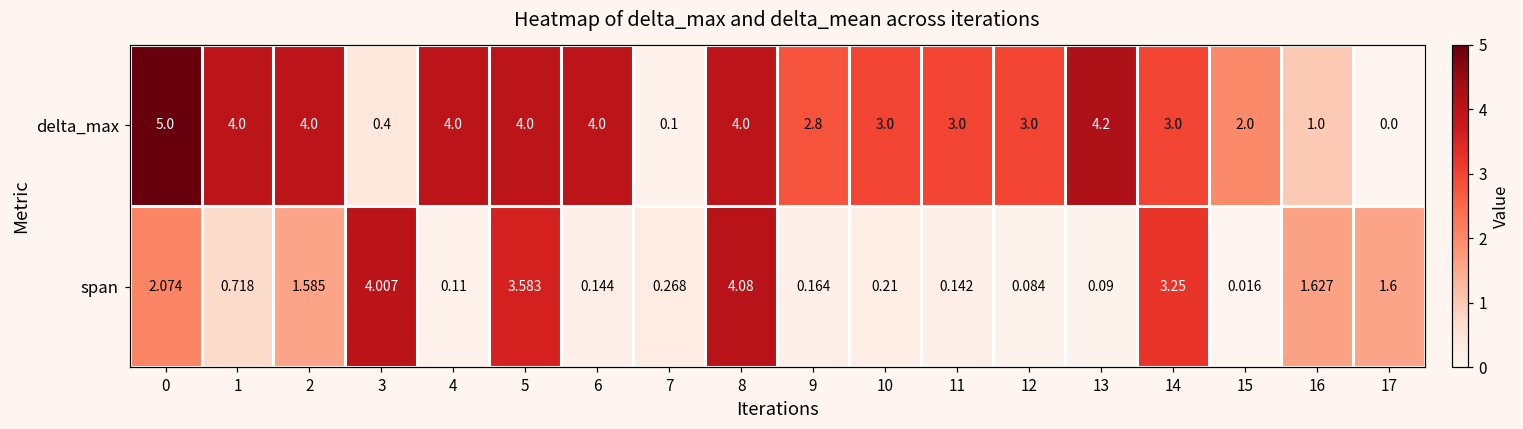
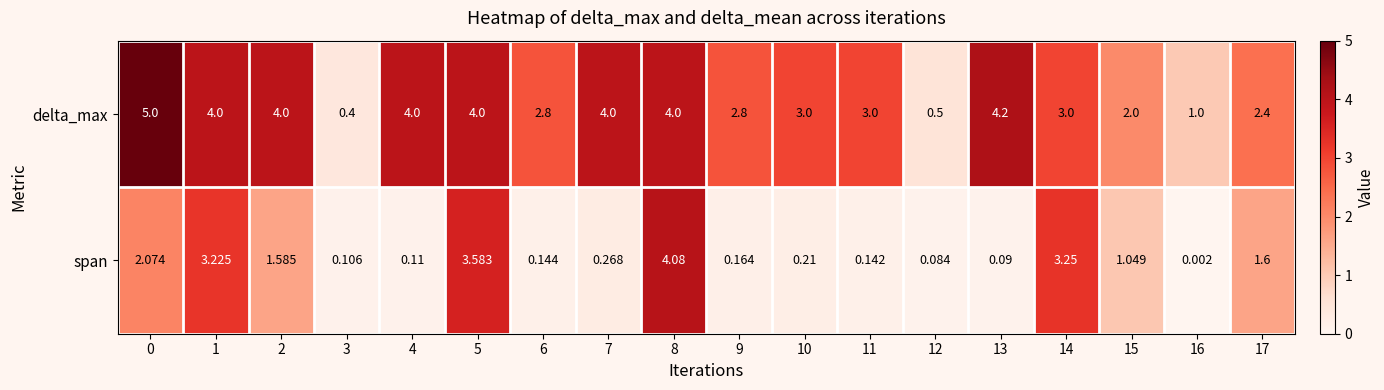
delta_max, 6: 4.0 -> 2.8
delta_max, 7: 0.1 -> 4.0
delta_max, 12: 3.0 -> 0.5
delta_max, 17: 0.0 -> 2.4
span, 1: 0.718 -> 3.225
span, 3: 4.007 -> 0.106
span, 15: 0.016 -> 1.049
span, 16: 1.627 -> 0.002
